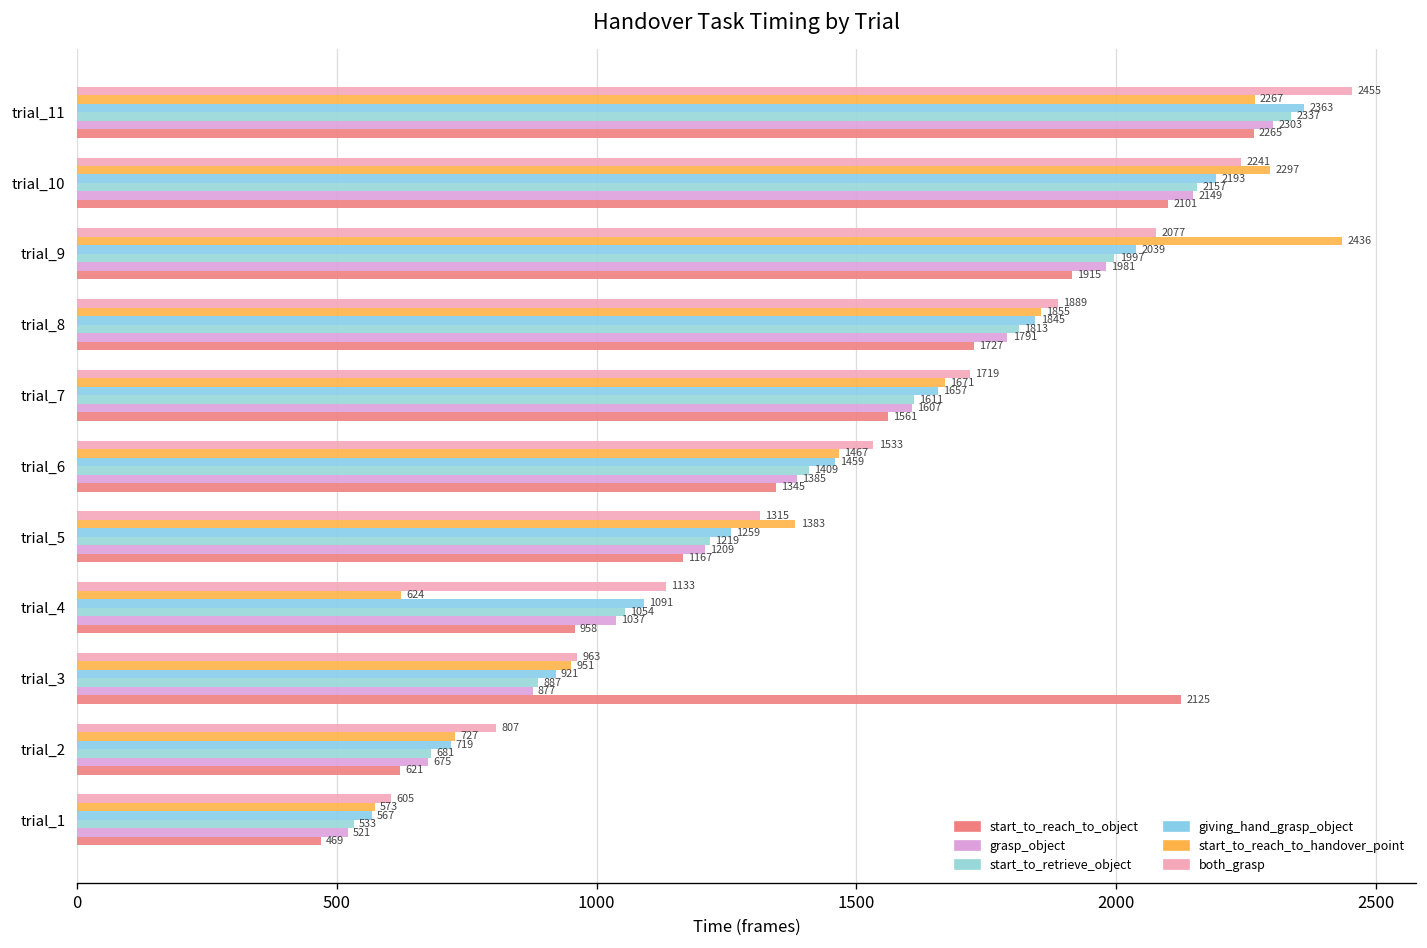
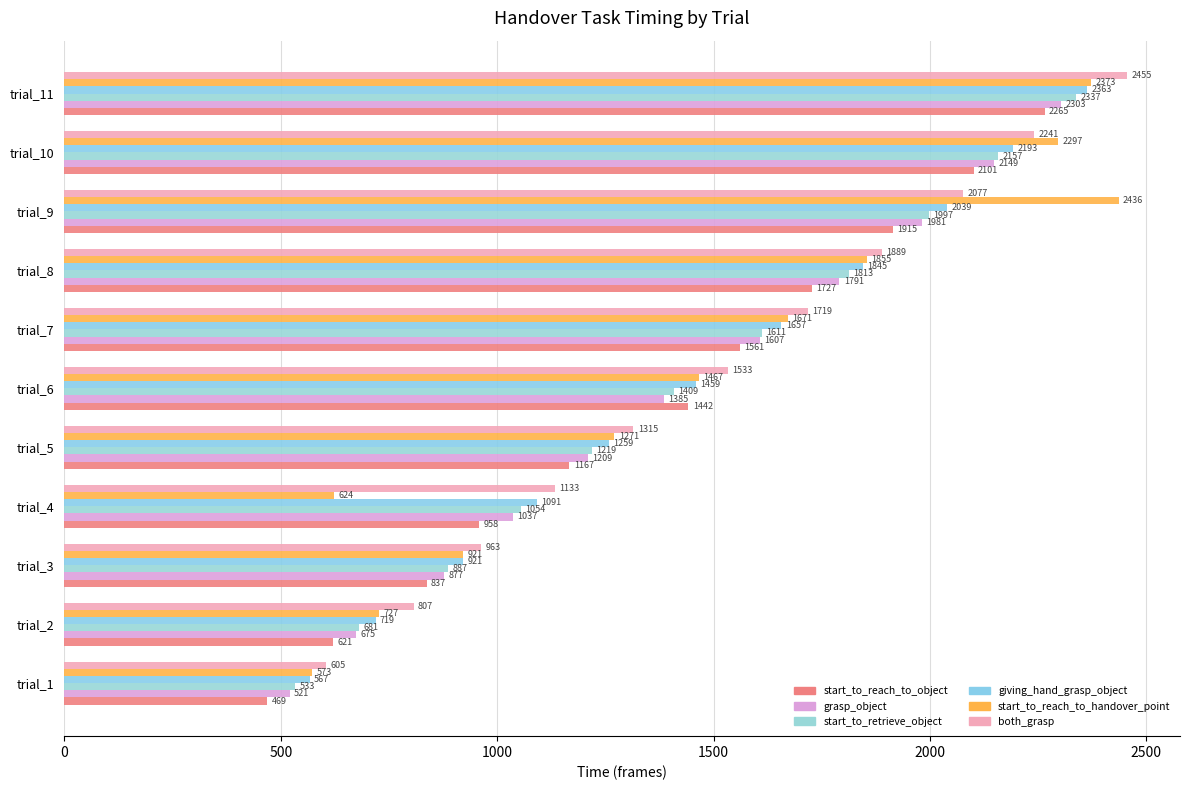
start_to_reach_to_handover_point, trial_11: 2267 -> 2373
start_to_reach_to_object, trial_6: 1345 -> 1442
start_to_reach_to_handover_point, trial_5: 1383 -> 1271
start_to_reach_to_handover_point, trial_3: 951 -> 921
start_to_reach_to_object, trial_3: 2125 -> 837
